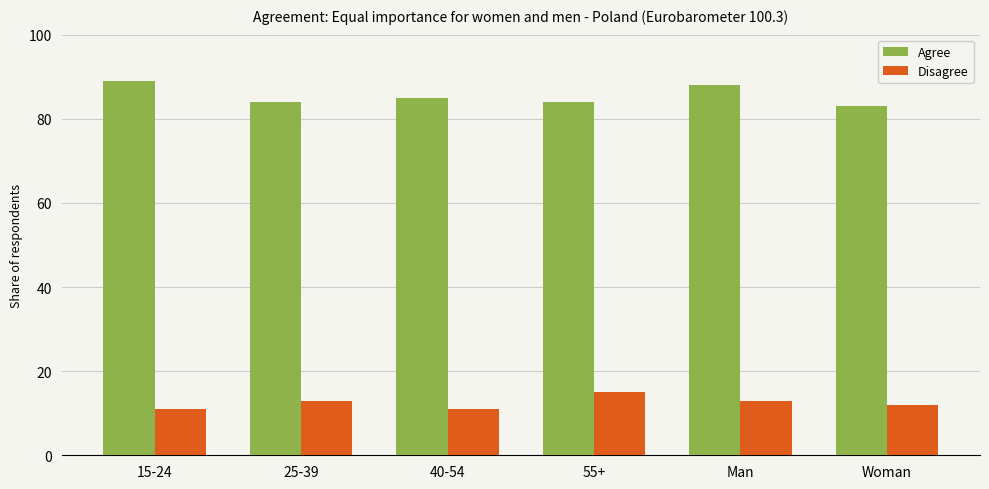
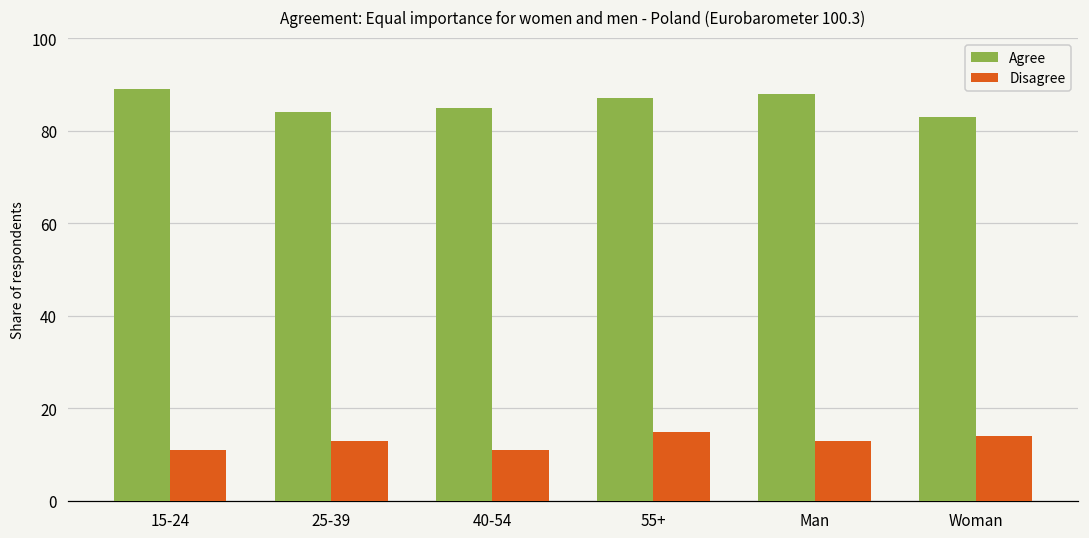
Agree, 55+: 84 -> 87
Disagree, Woman: 12 -> 14
